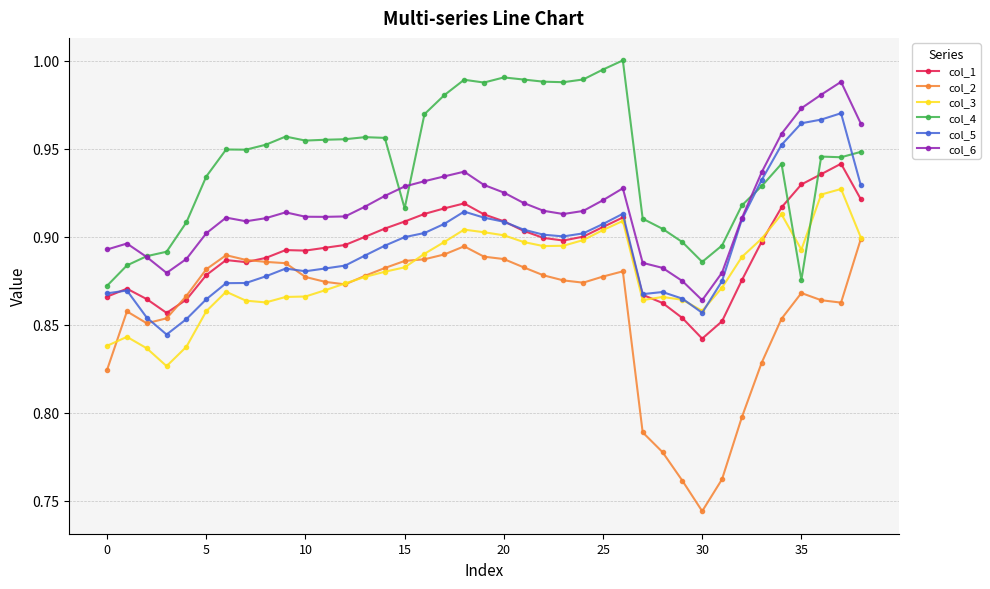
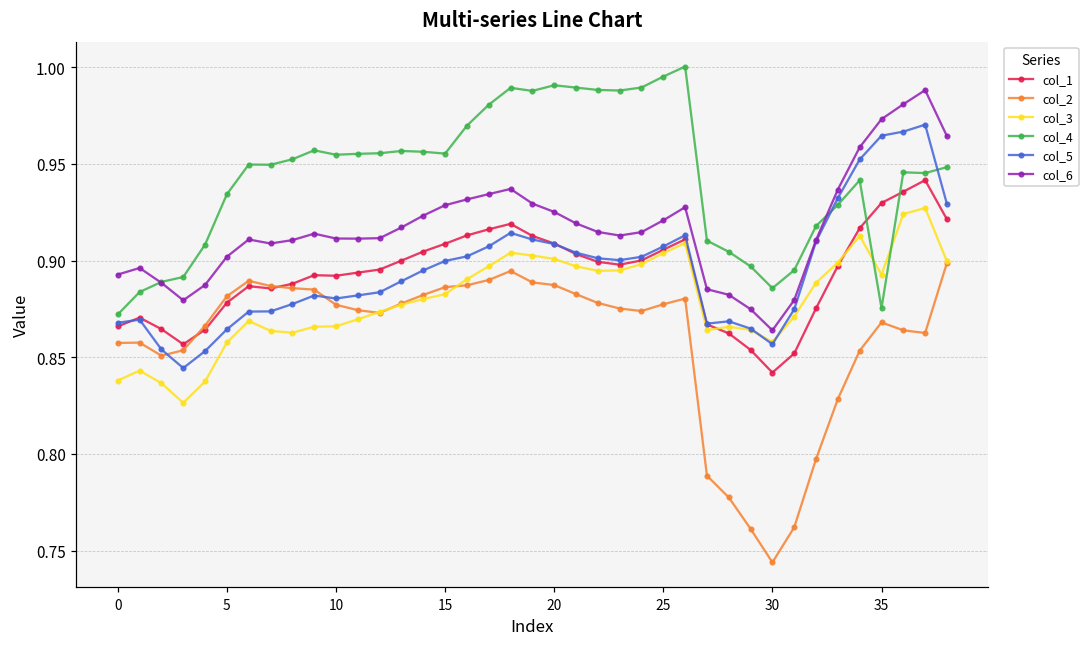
col_2, 0: 0.824 -> 0.857
col_4, 15: 0.916 -> 0.955
